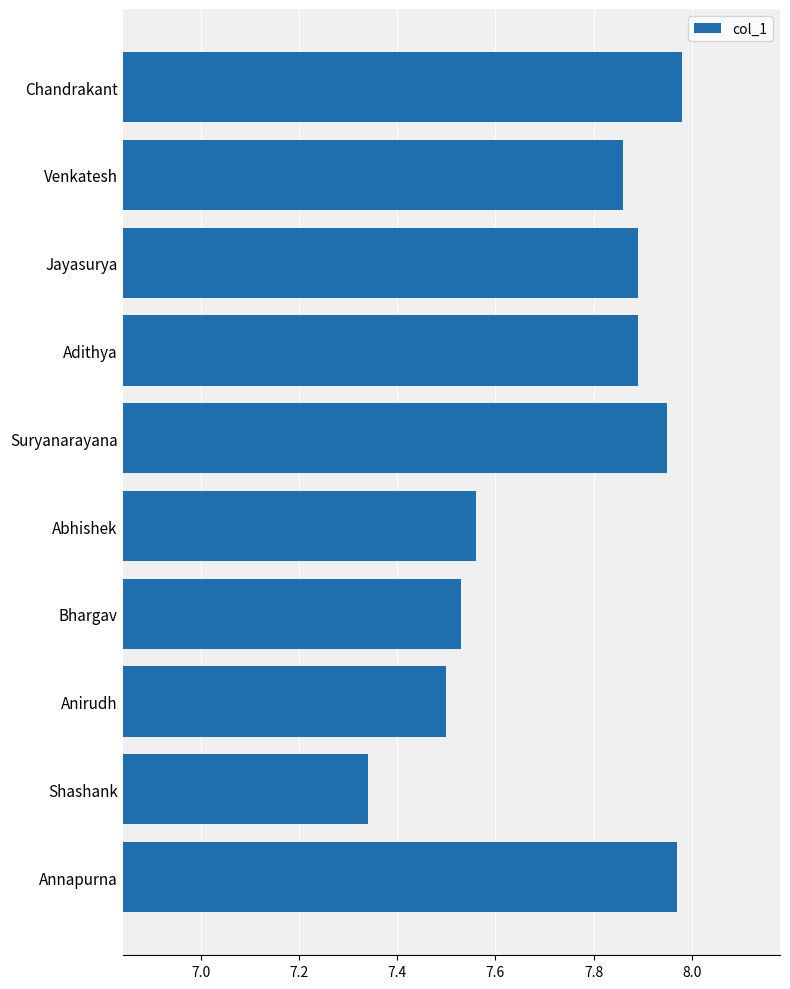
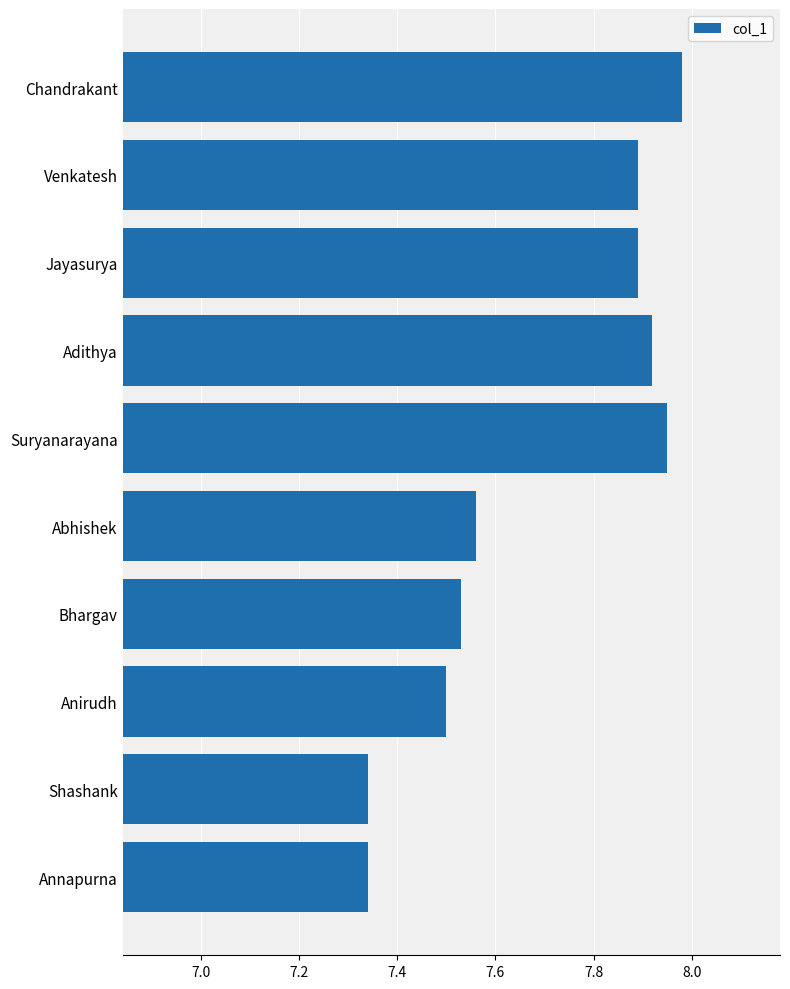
Venkatesh: 7.86 -> 7.89
Adithya: 7.89 -> 7.92
Annapurna: 7.97 -> 7.34
